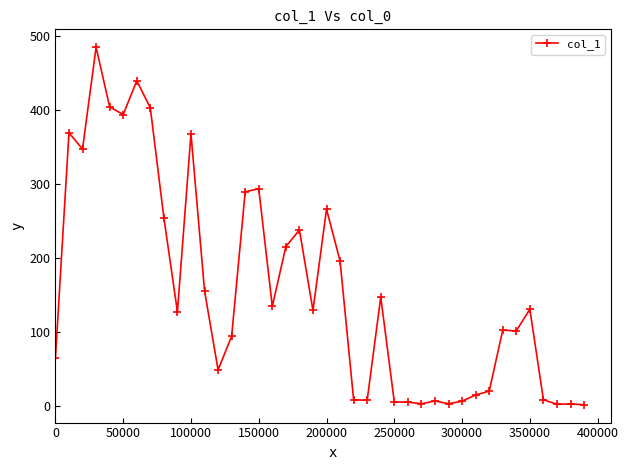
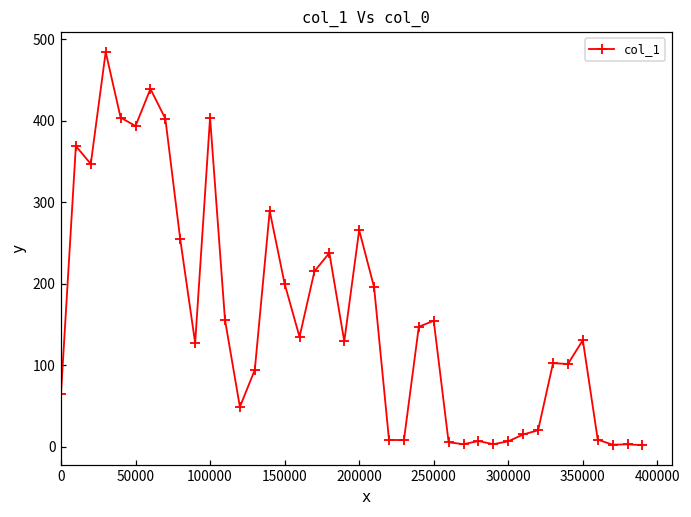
100000: 370 -> 400
150000: 290 -> 200
250000: 10 -> 150
